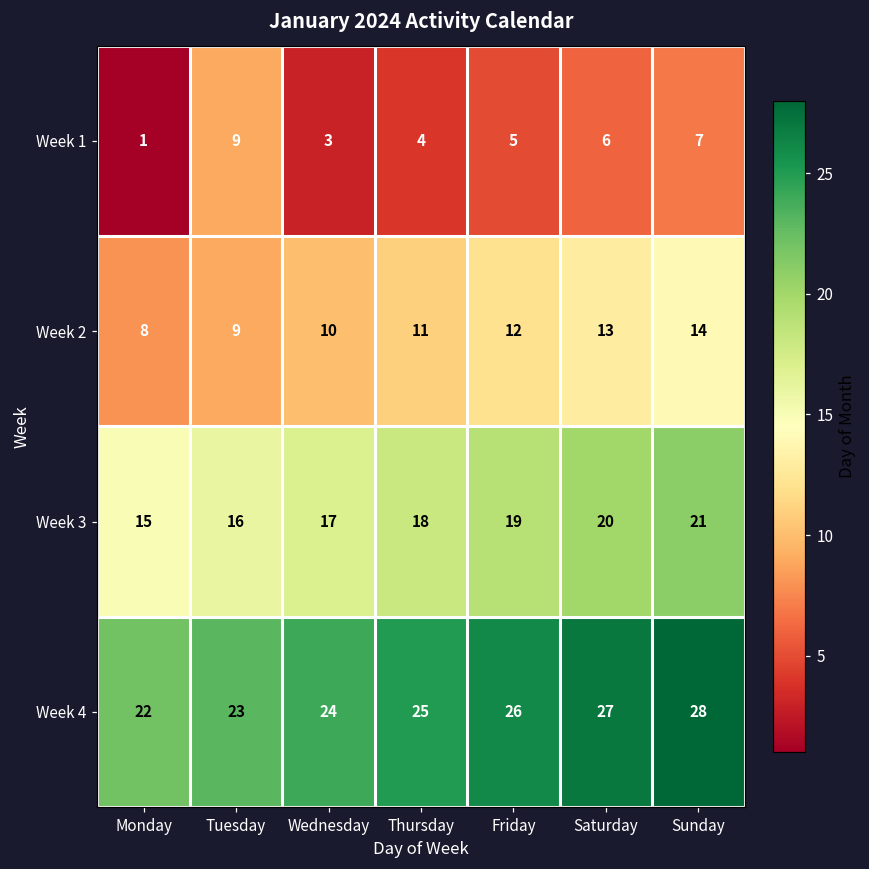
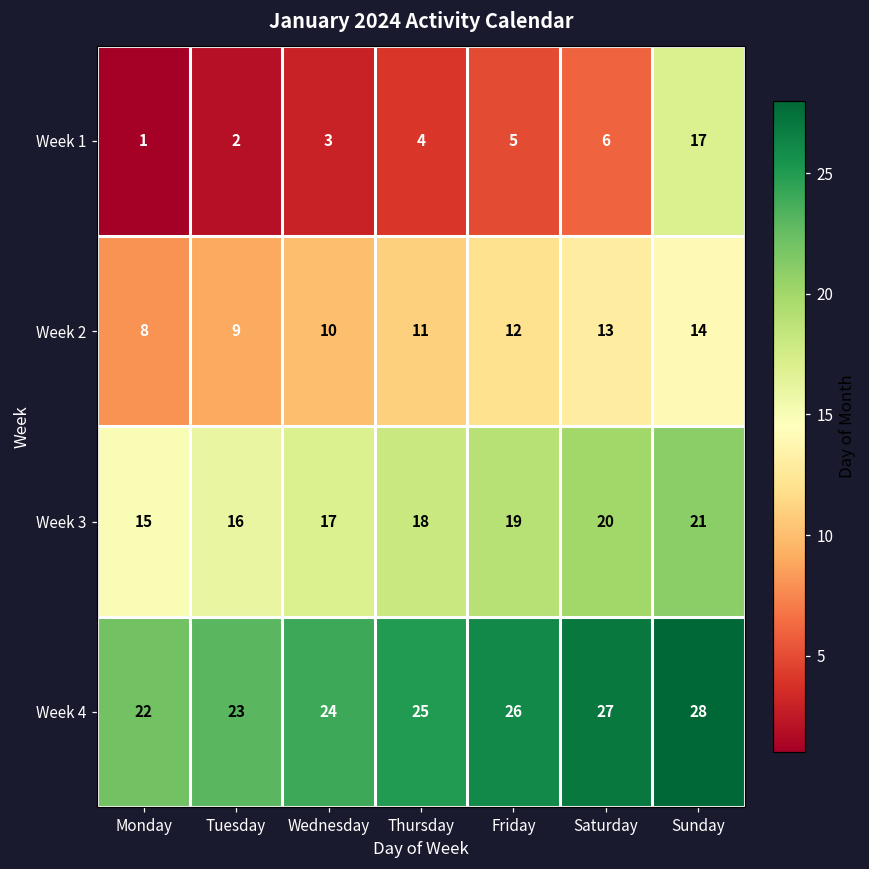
Week 1, Tuesday: 9 -> 2
Week 1, Sunday: 7 -> 17
